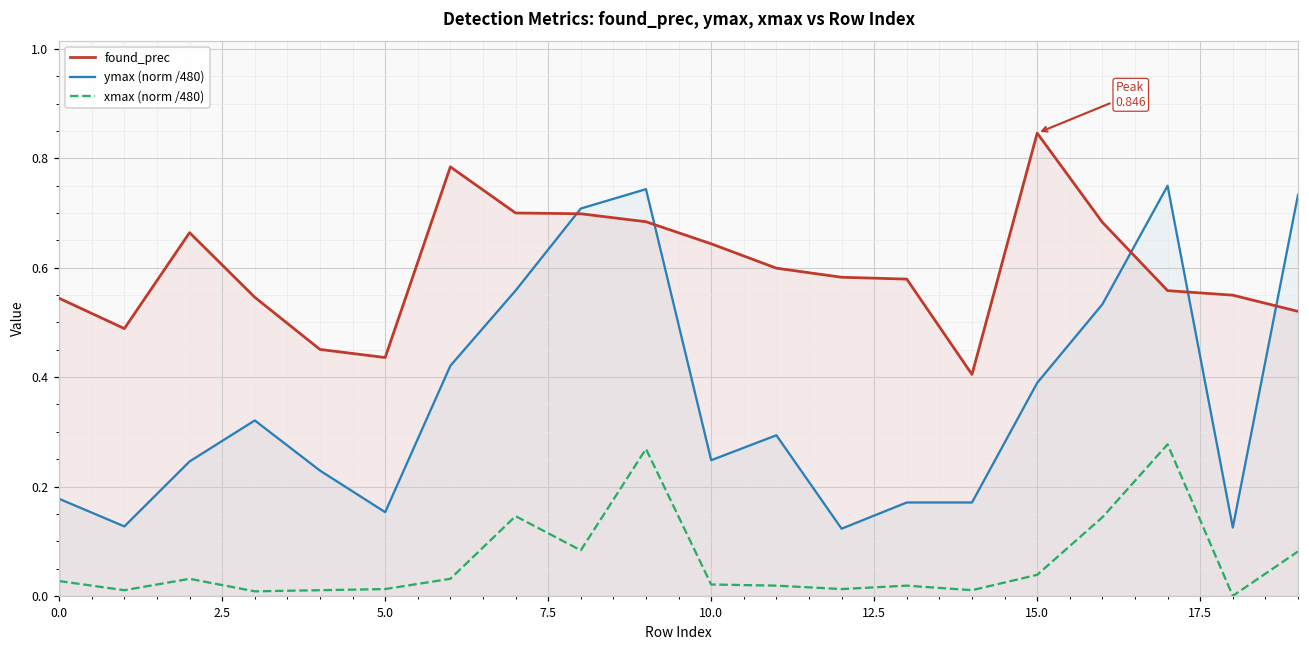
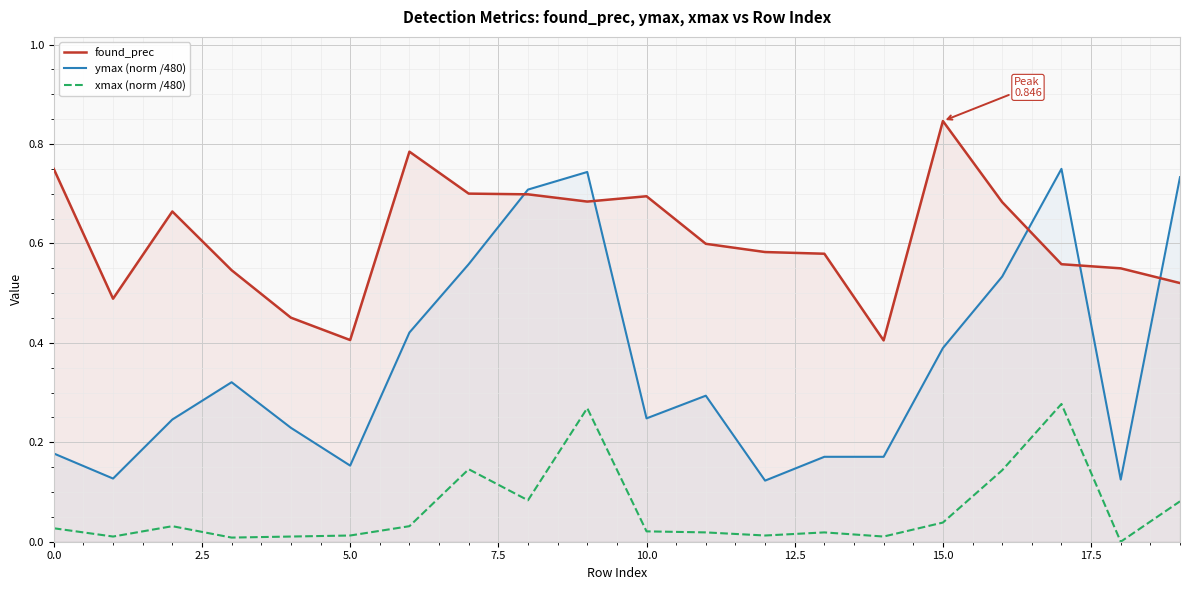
found_prec, 0.0: 0.54 -> 0.75
found_prec, 5.0: 0.44 -> 0.41
found_prec, 10.0: 0.64 -> 0.69
